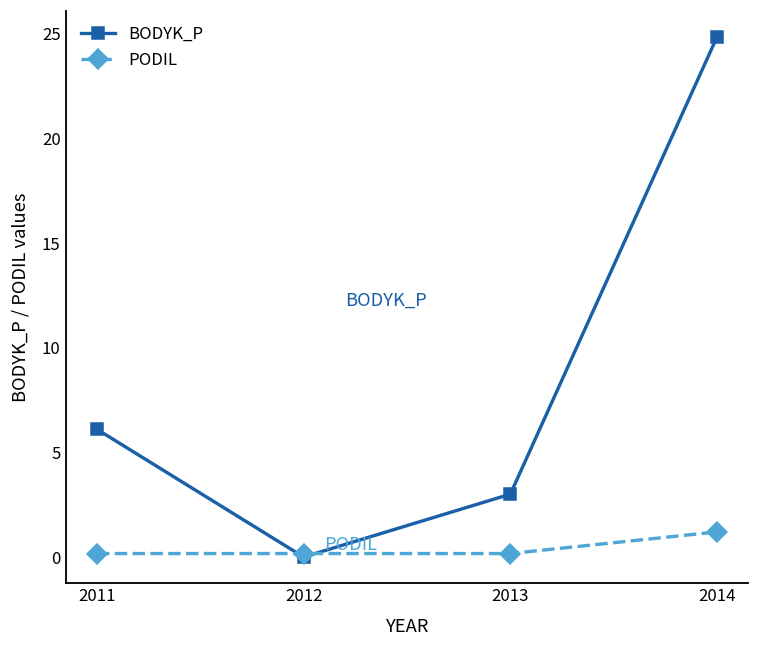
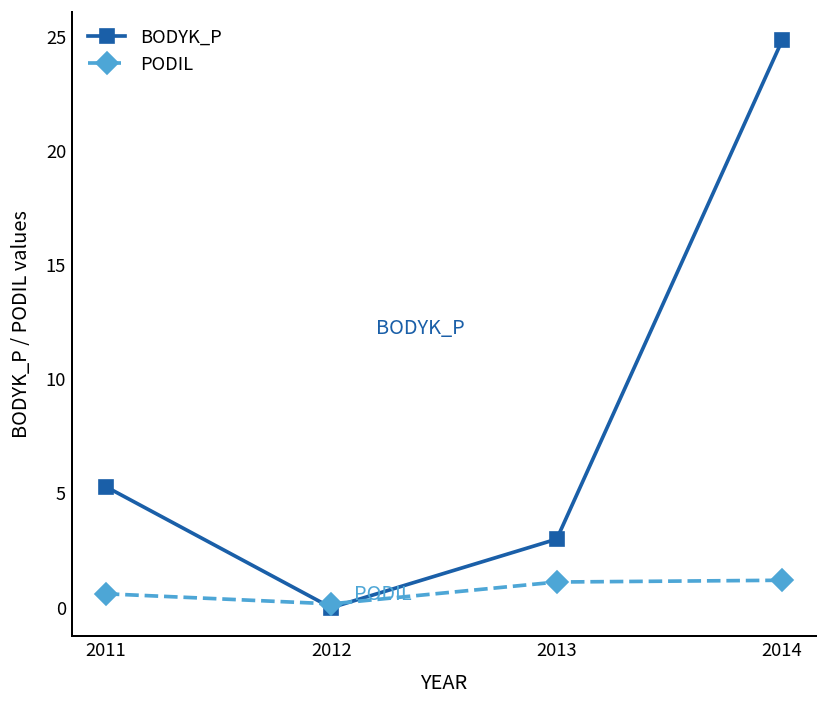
BODYK_P, 2011: 6.1 -> 5.3
PODIL, 2011: 0.2 -> 0.6
PODIL, 2013: 0.2 -> 1.1
